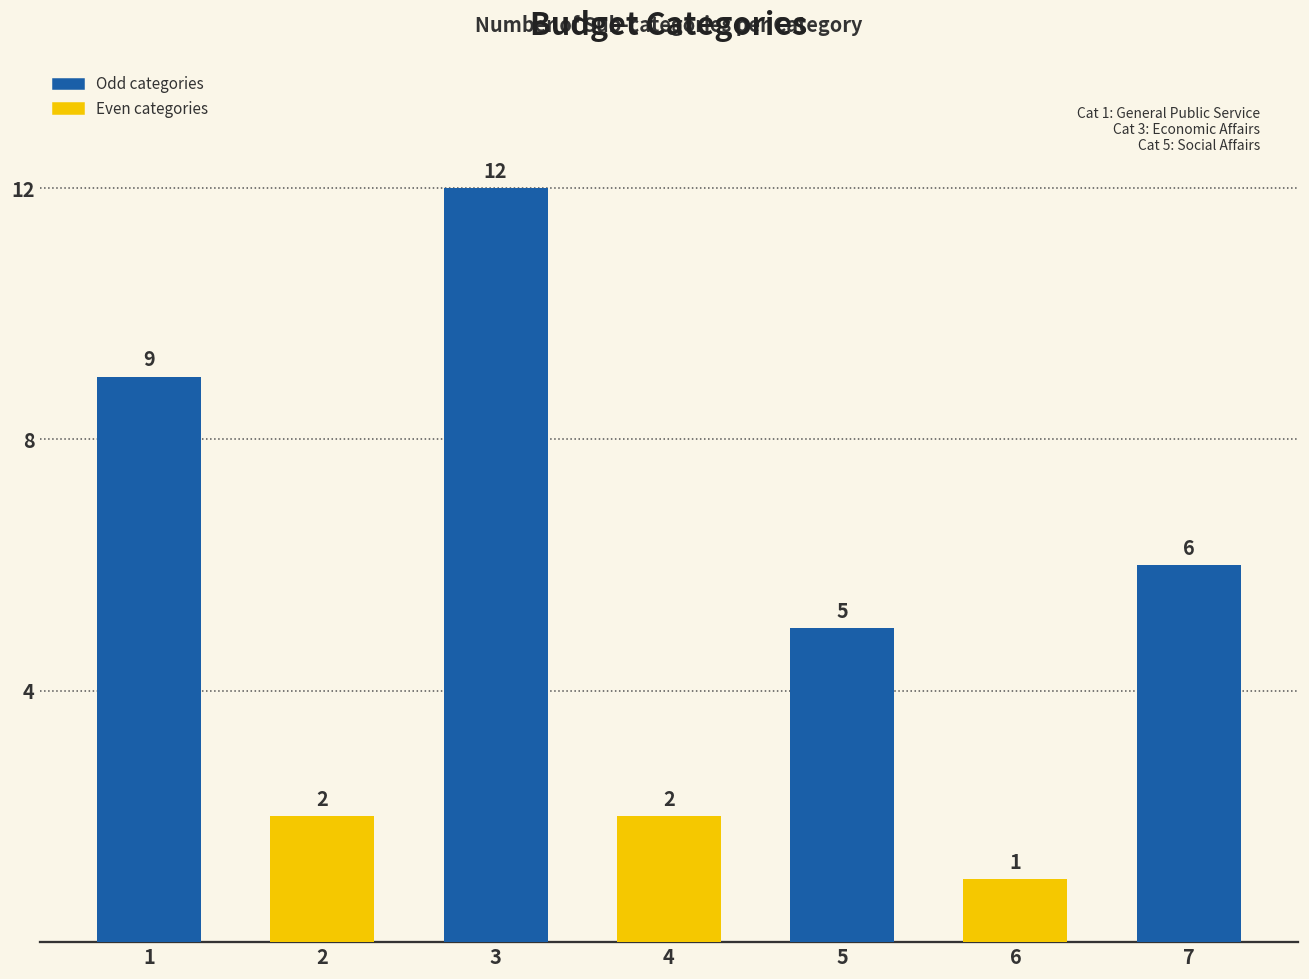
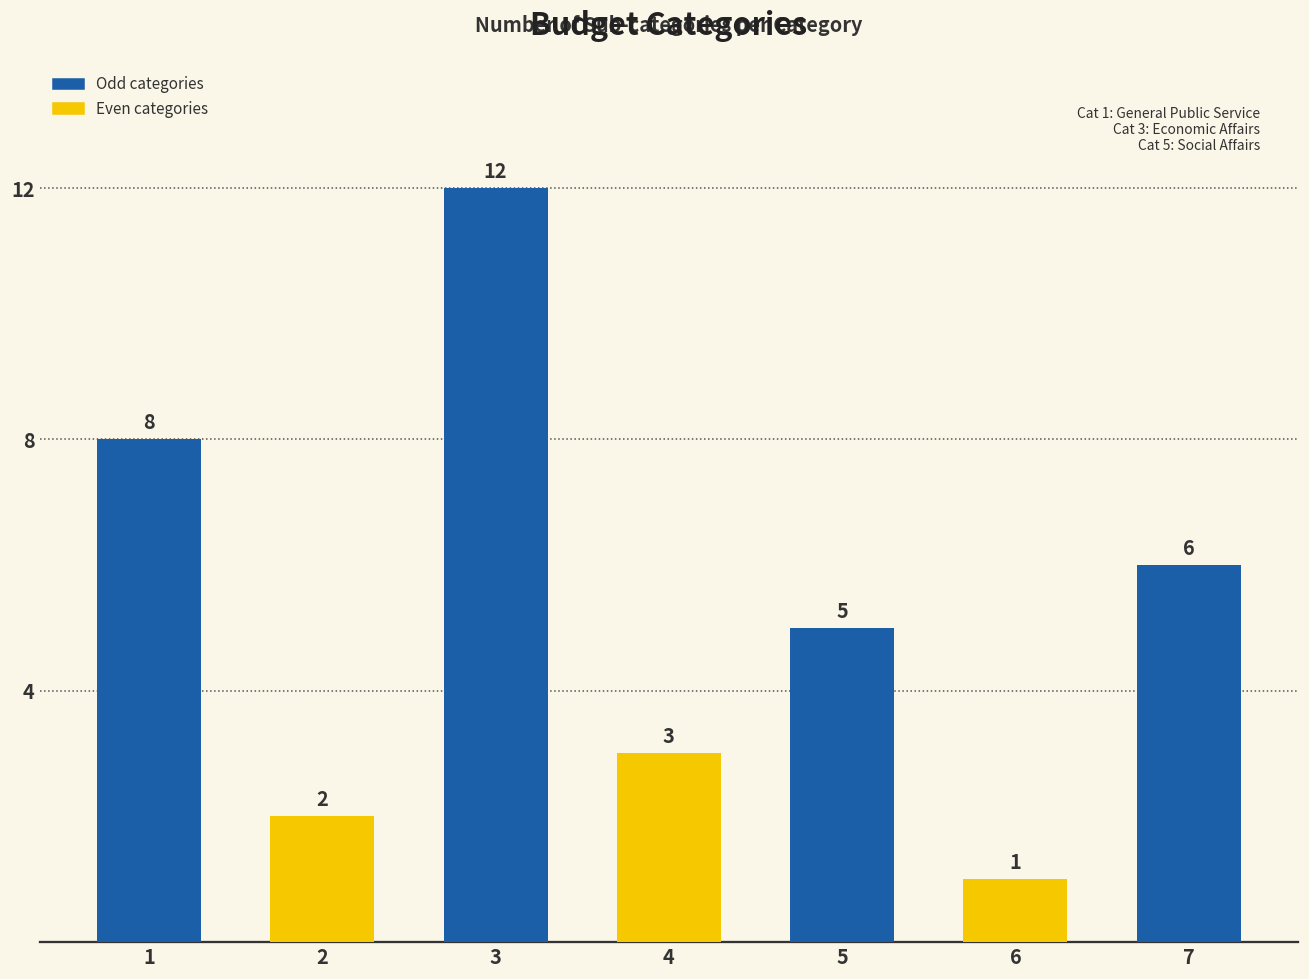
1: 9 -> 8
4: 2 -> 3
